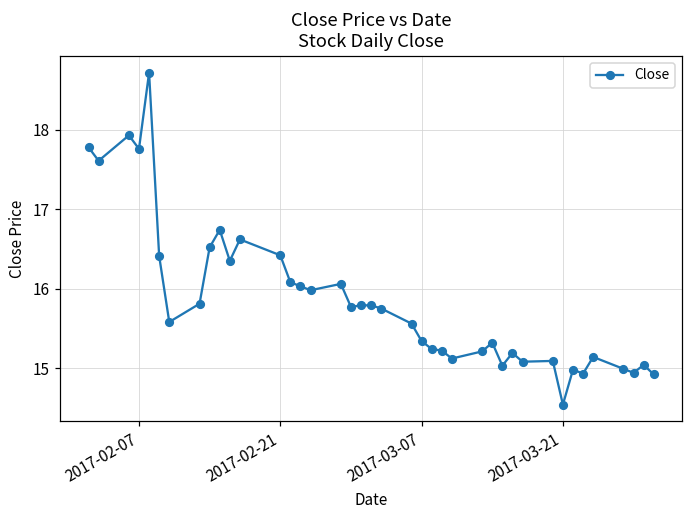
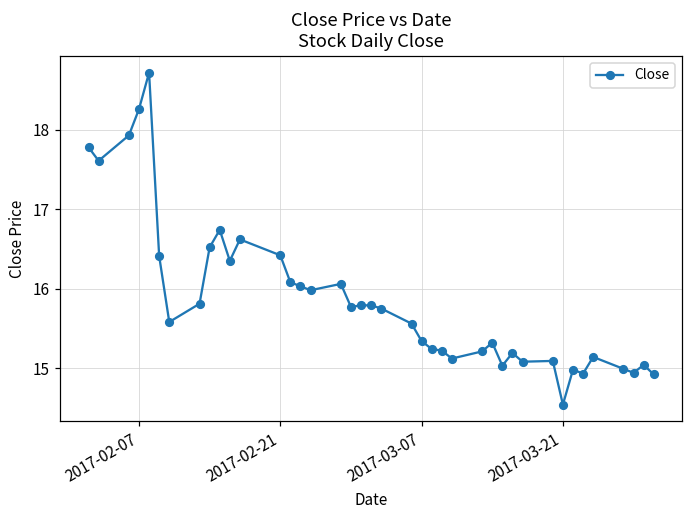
2017-02-07: 17.8 -> 18.3
